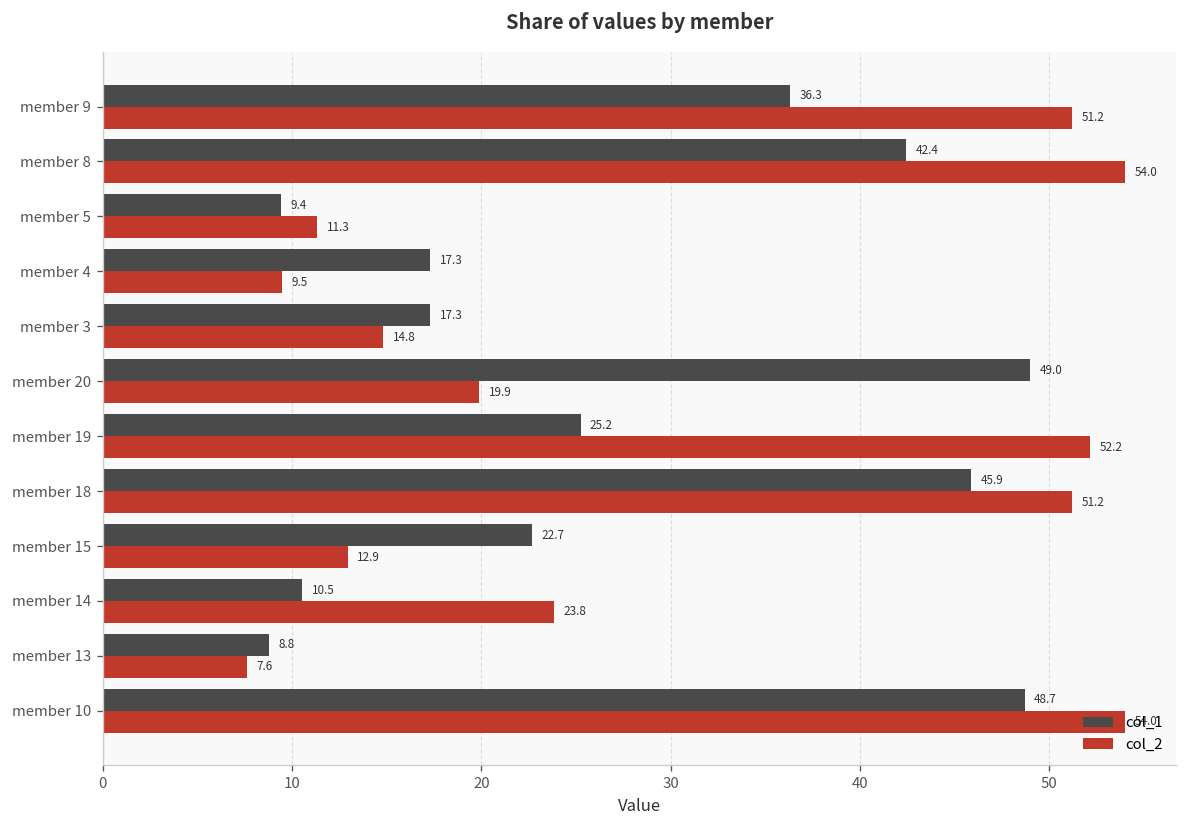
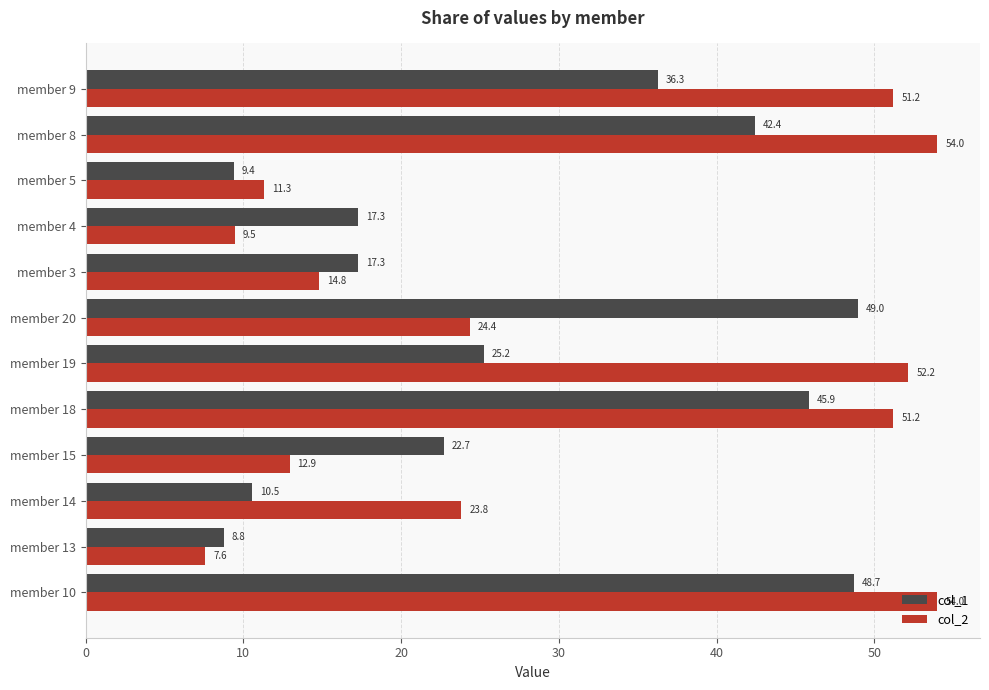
col_2, member 20: 19.9 -> 24.4
